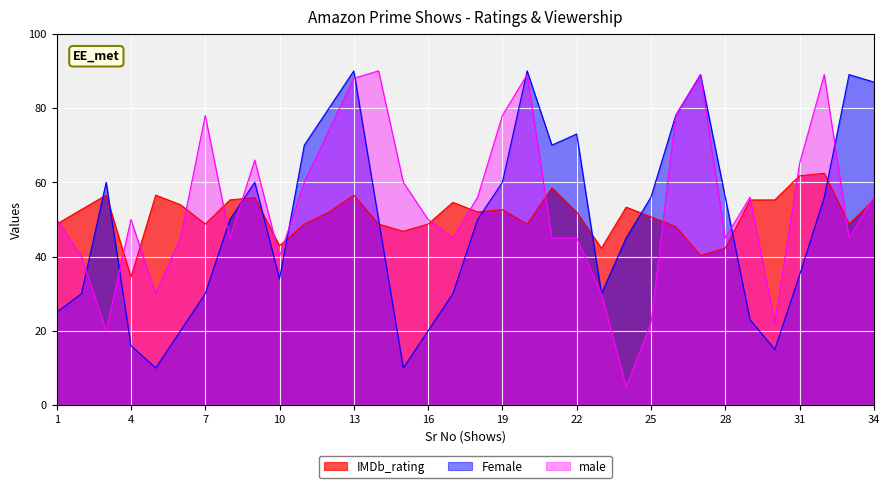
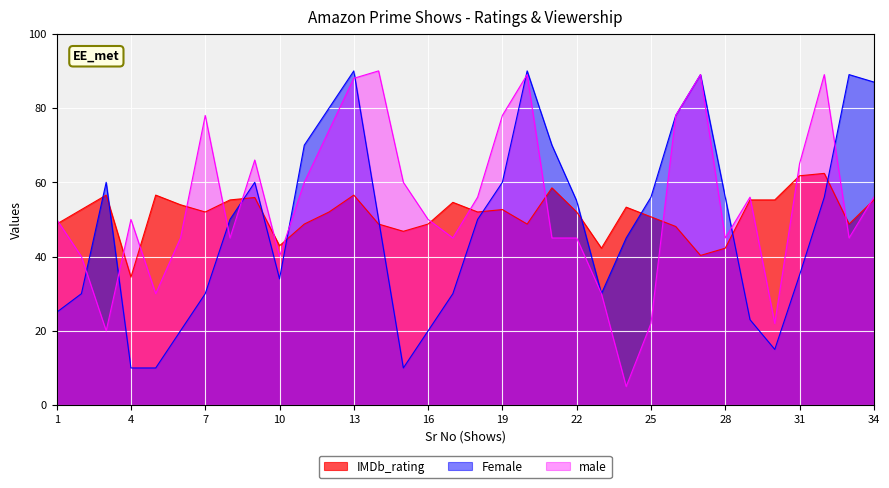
Female, 4: 16 -> 10
IMDb_rating, 7: 49 -> 52
Female, 22: 73 -> 55
